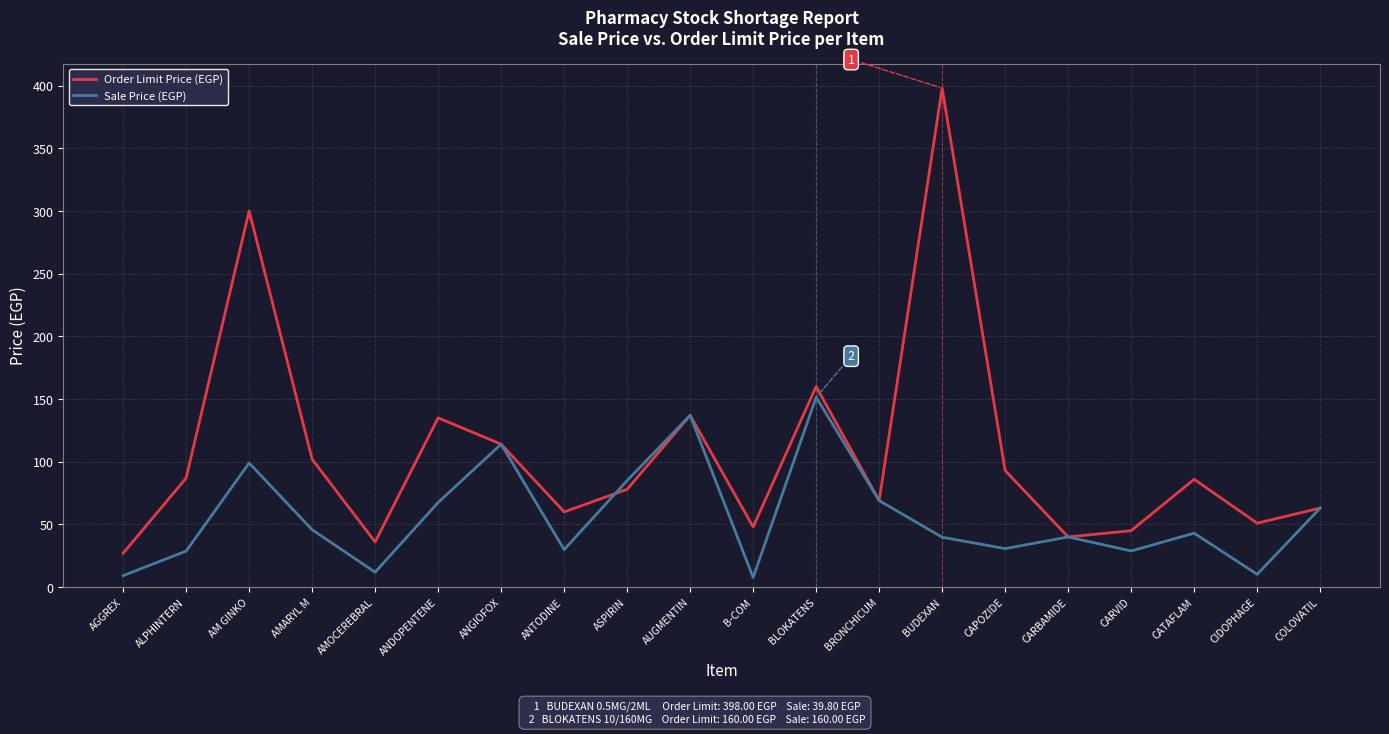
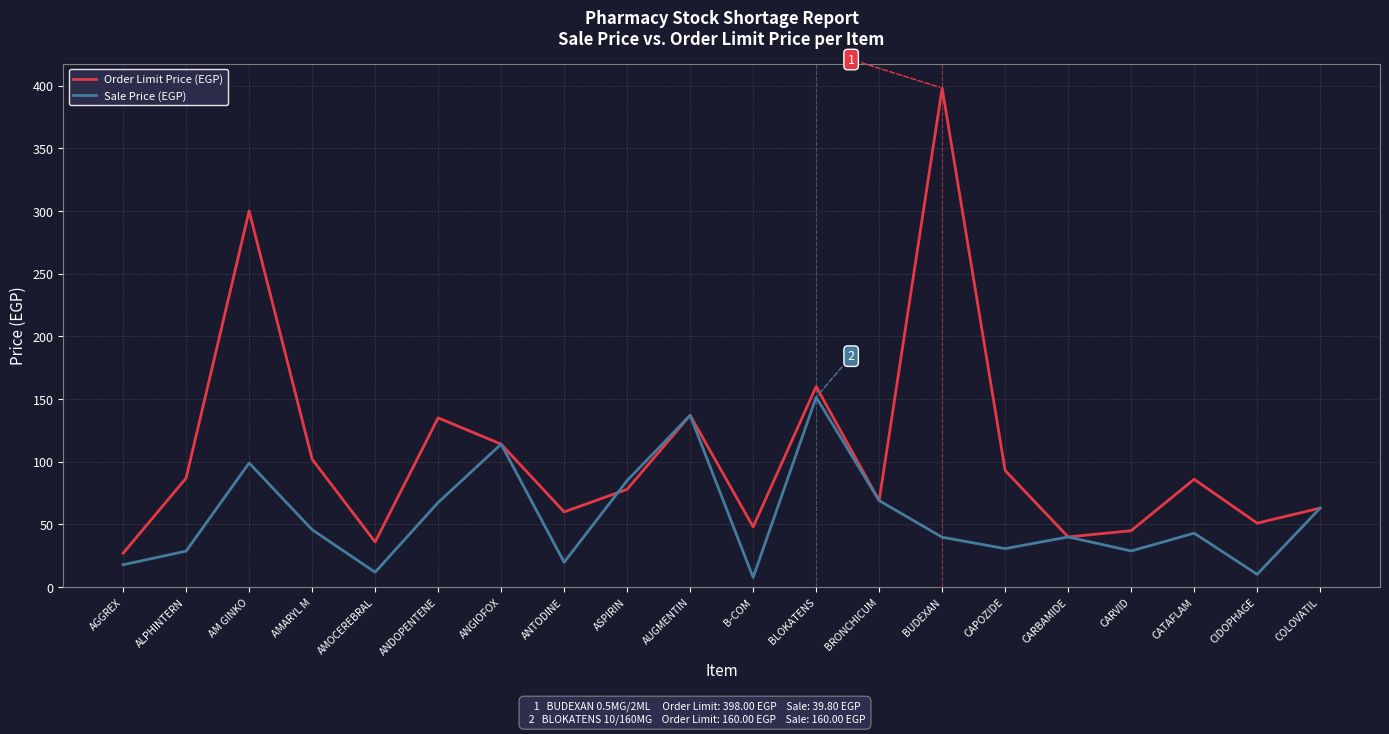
Sale Price (EGP), AGGREX: 9 -> 18
Sale Price (EGP), ANTODINE: 30 -> 20
